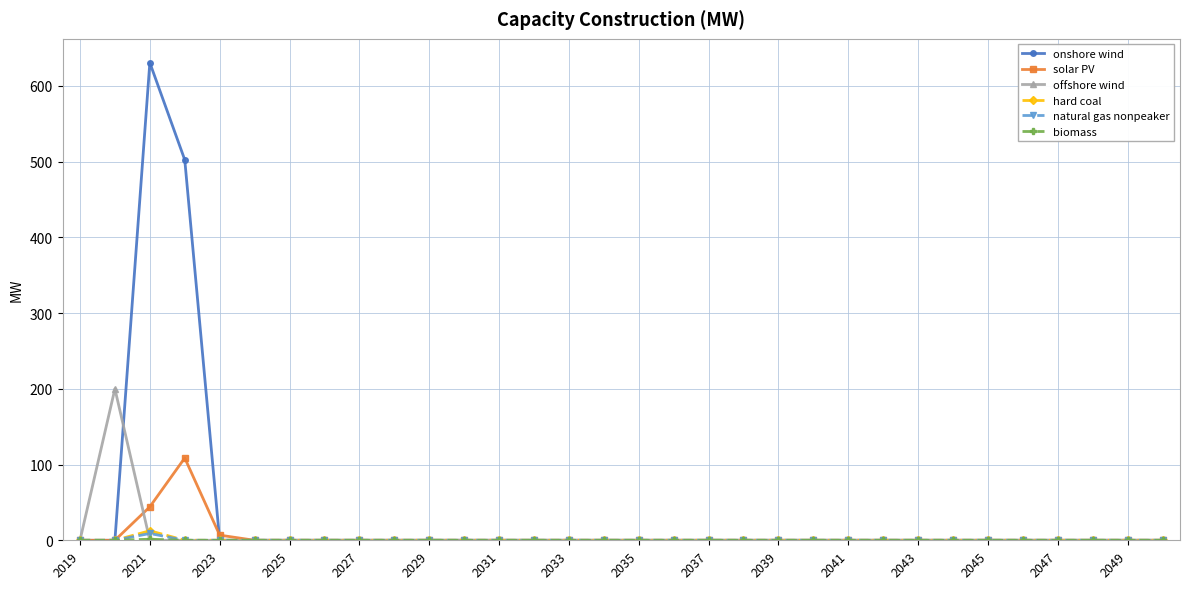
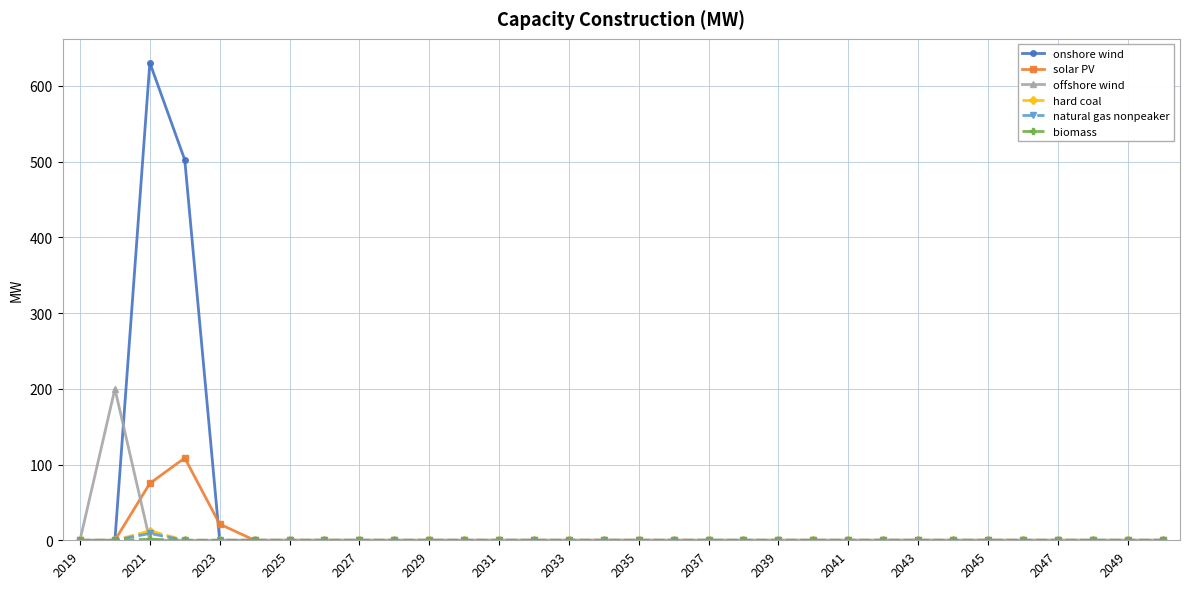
solar PV, 2021: 40 -> 80
solar PV, 2023: 10 -> 20
